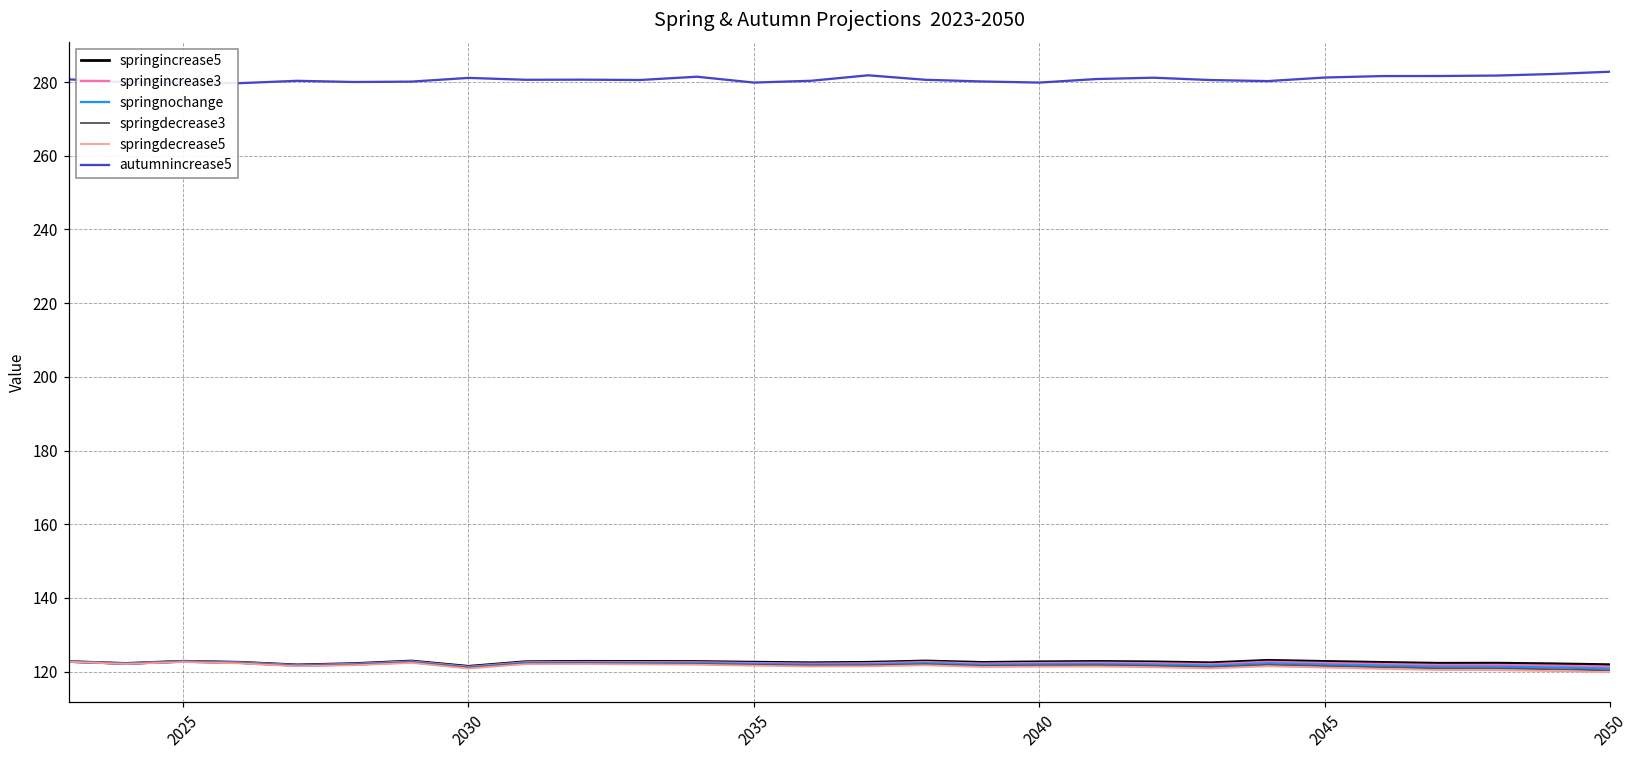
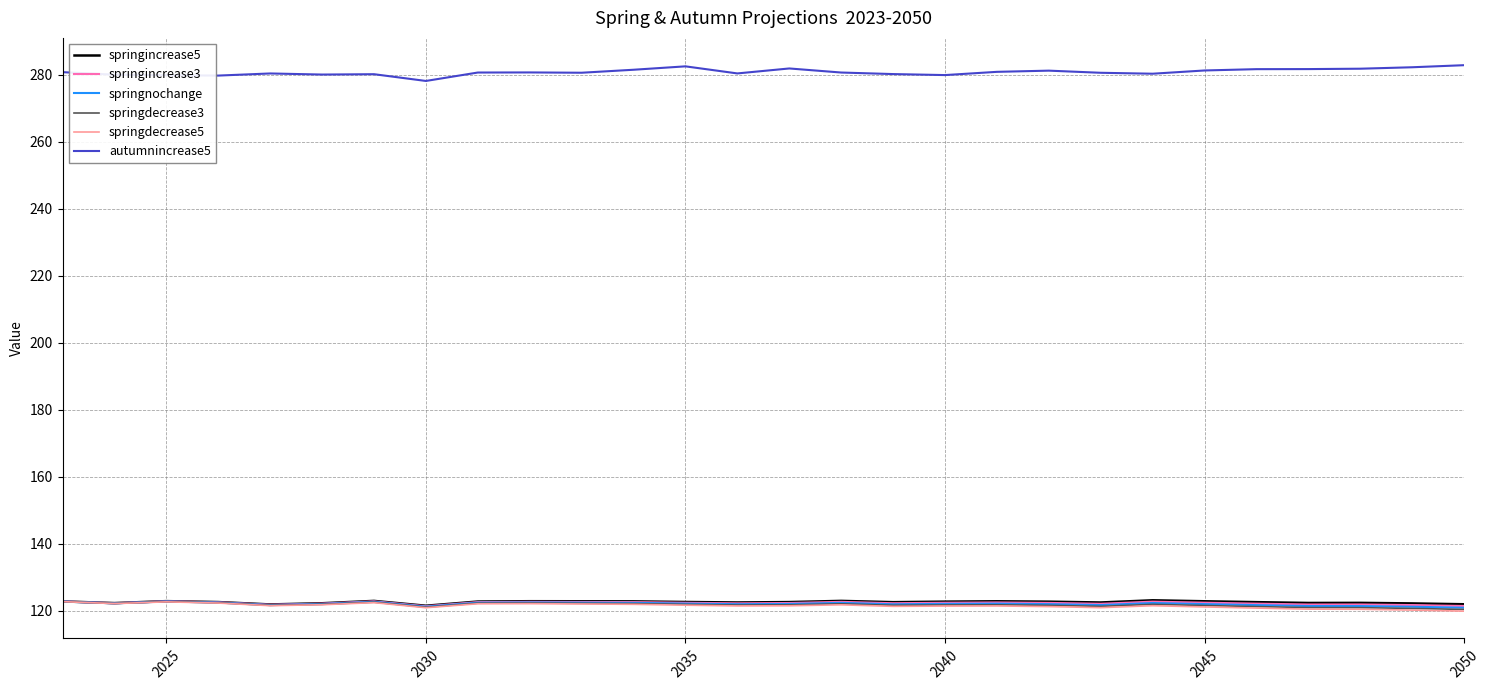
autumnincrease5, 2030: 281 -> 278
autumnincrease5, 2035: 280 -> 282
